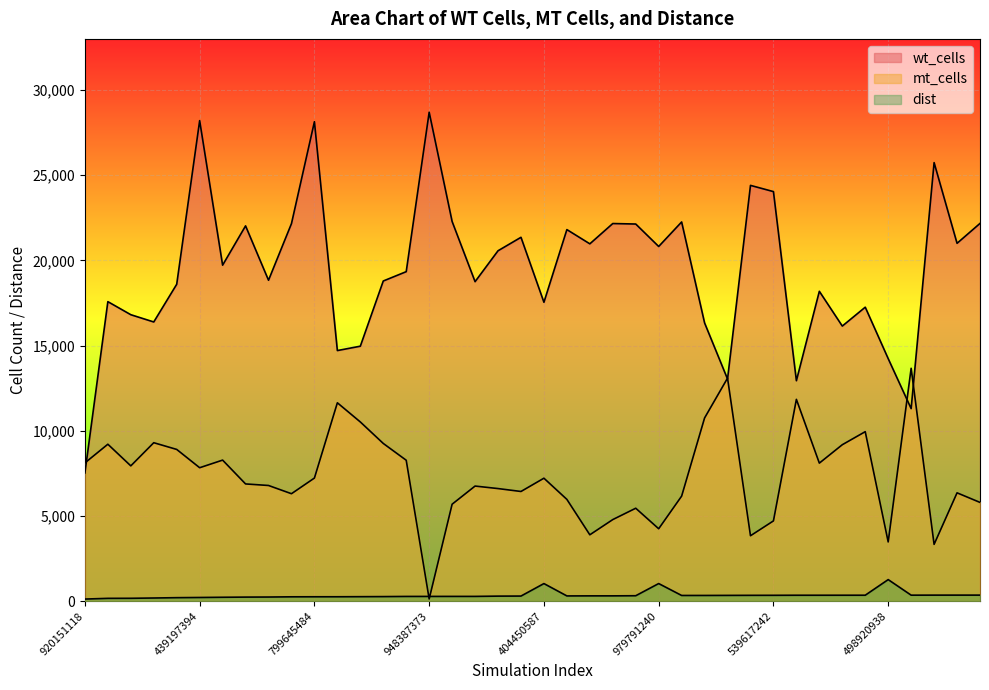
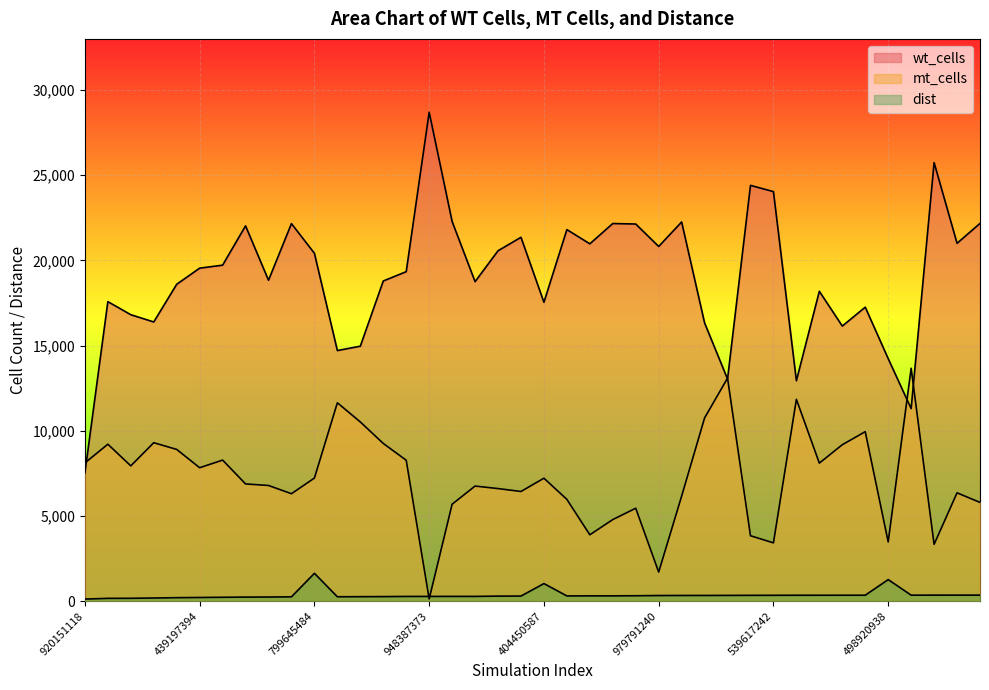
wt_cells, 439197394: 28,200 -> 19,500
wt_cells, 799645484: 28,100 -> 20,400
dist, 799645484: 300 -> 1,600
mt_cells, 979791240: 4,200 -> 1,700
dist, 979791240: 1,000 -> 300
mt_cells, 539617242: 4,700 -> 3,400
